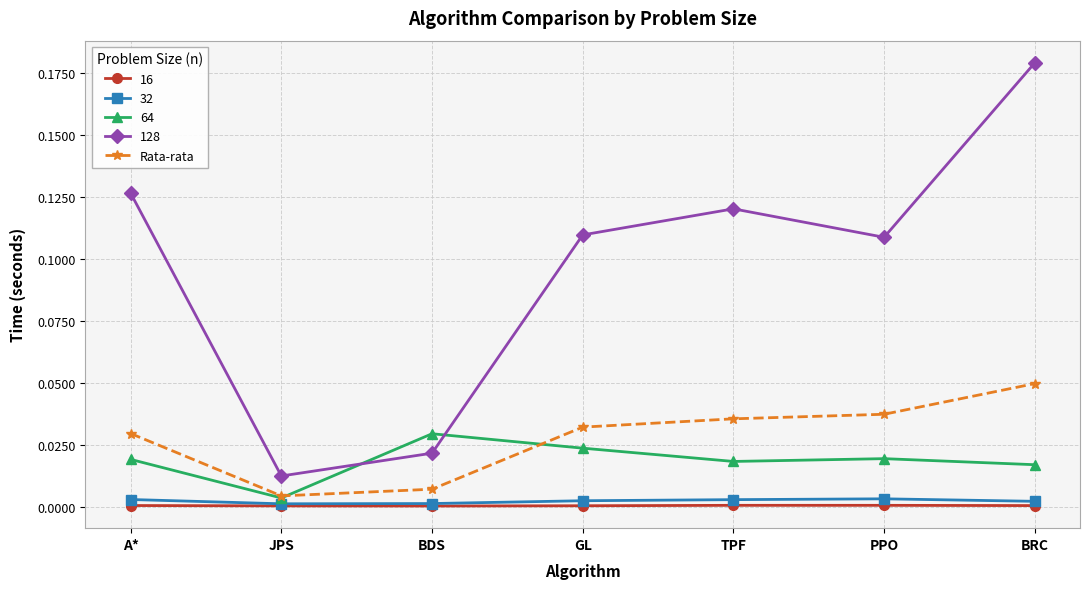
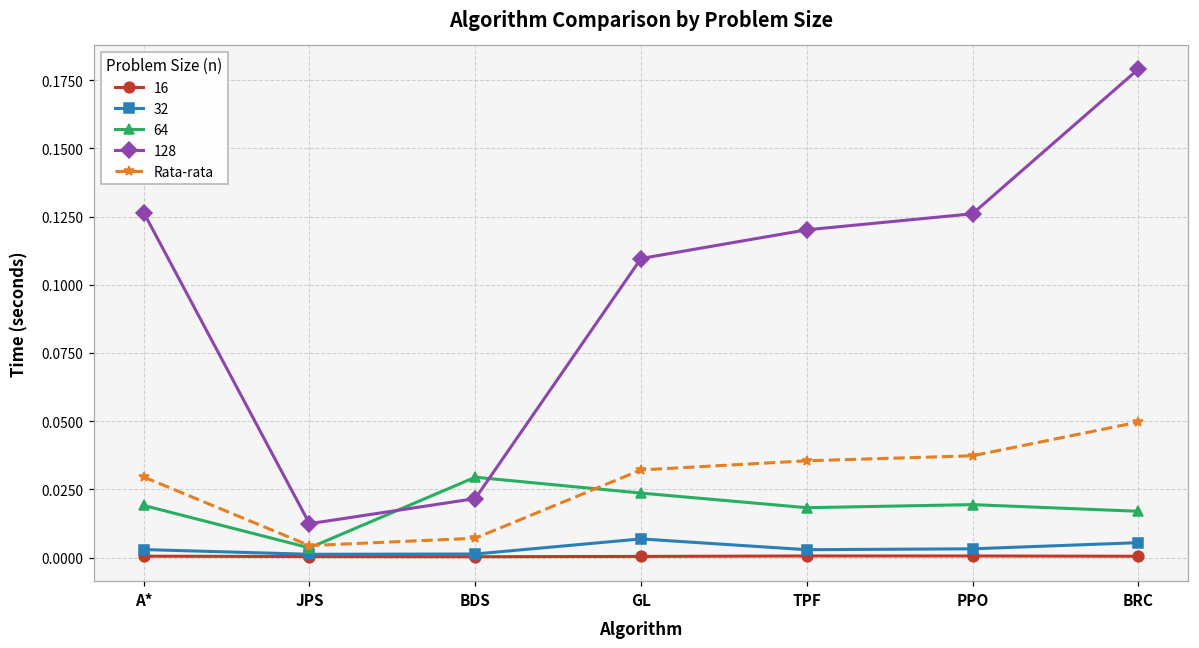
32, GL: 0.002 -> 0.007
128, PPO: 0.109 -> 0.126
32, BRC: 0.002 -> 0.005
